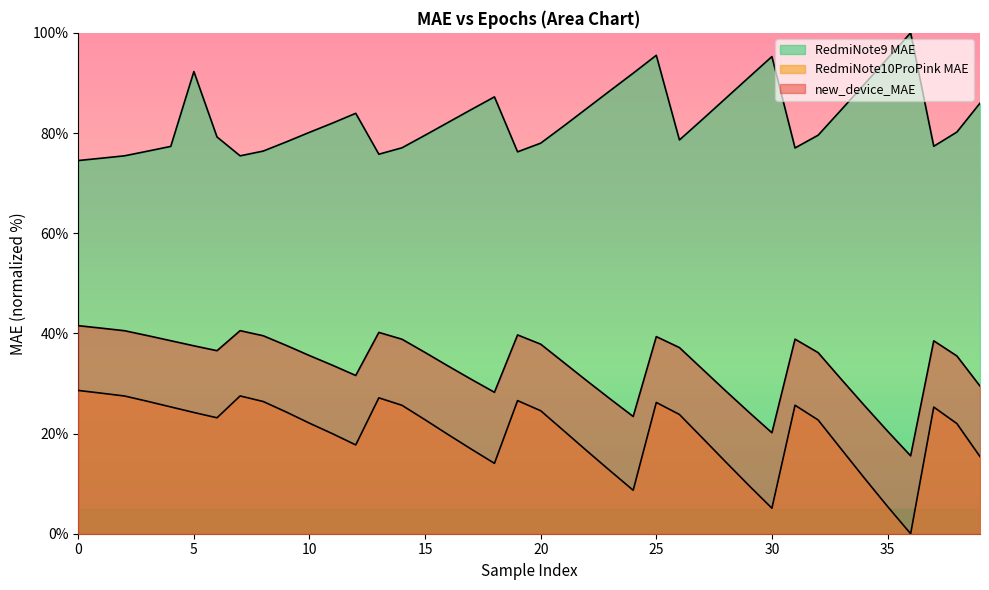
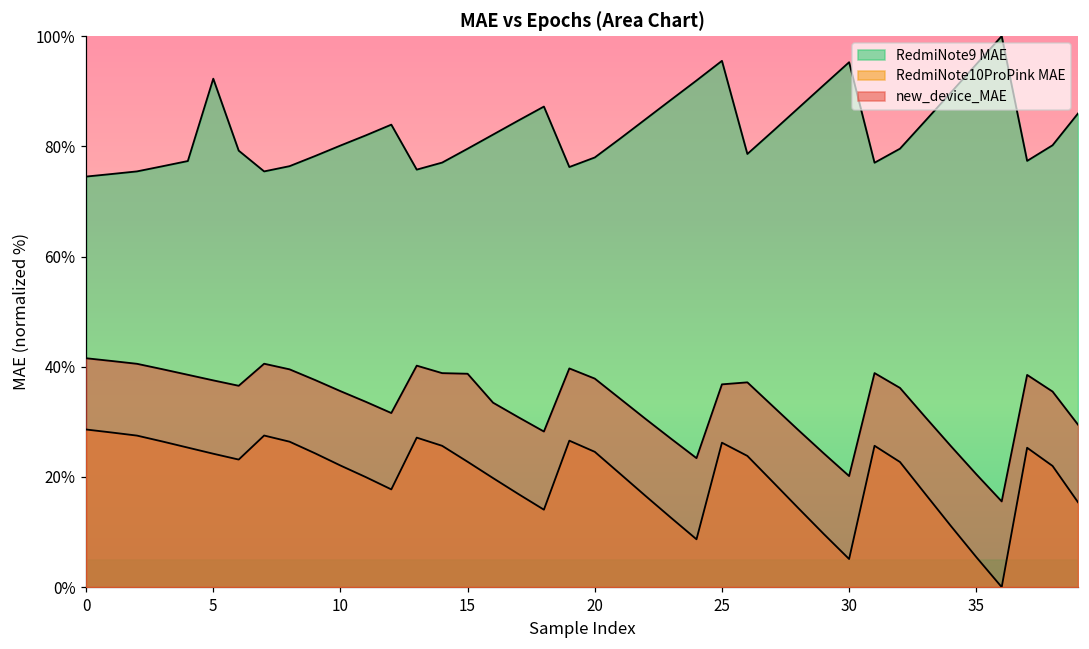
new_device_MAE, 15: 36% -> 39%
new_device_MAE, 25: 39% -> 37%
